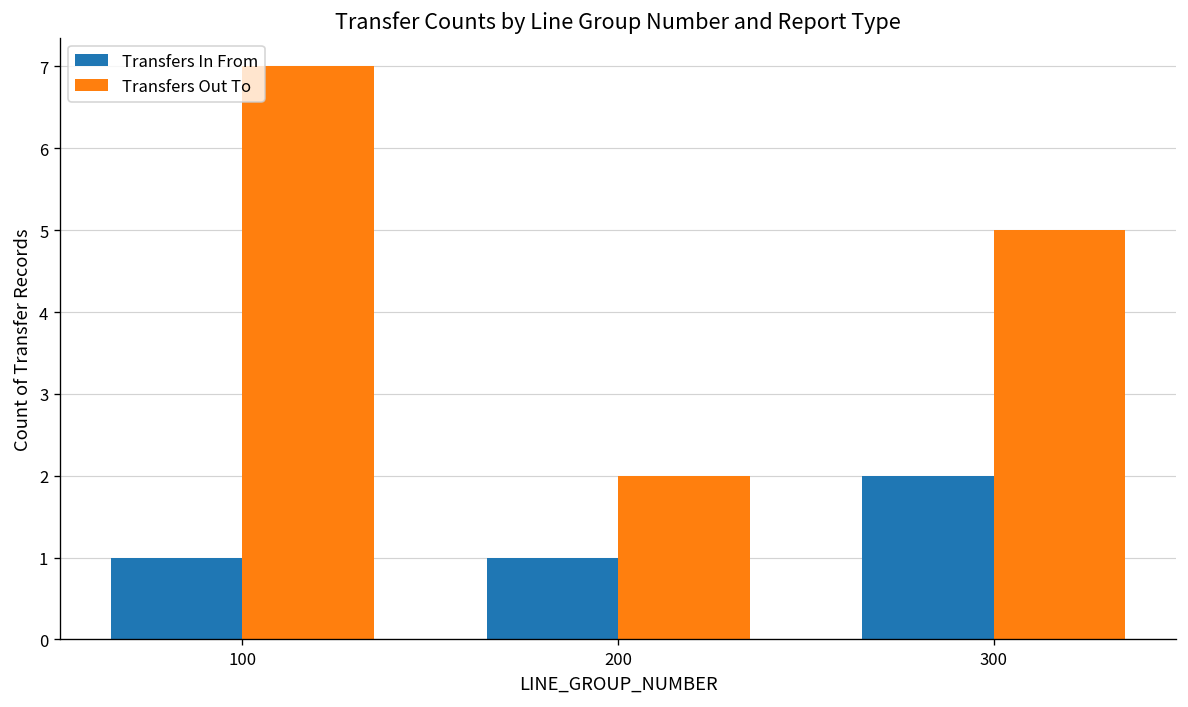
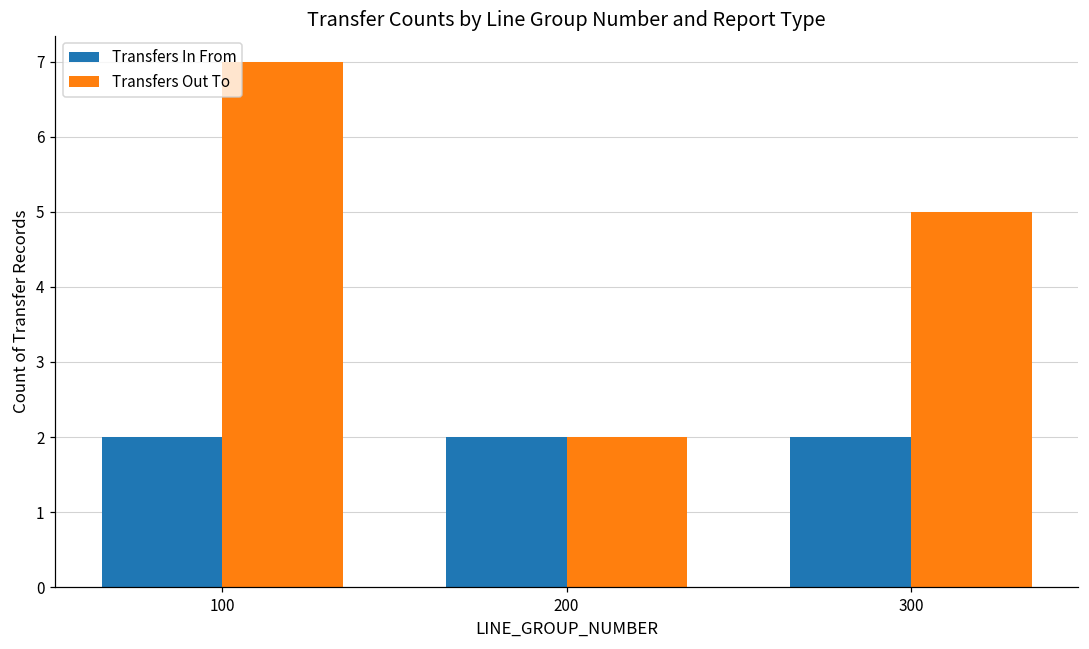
Transfers In From, 100: 1 -> 2
Transfers In From, 200: 1 -> 2
